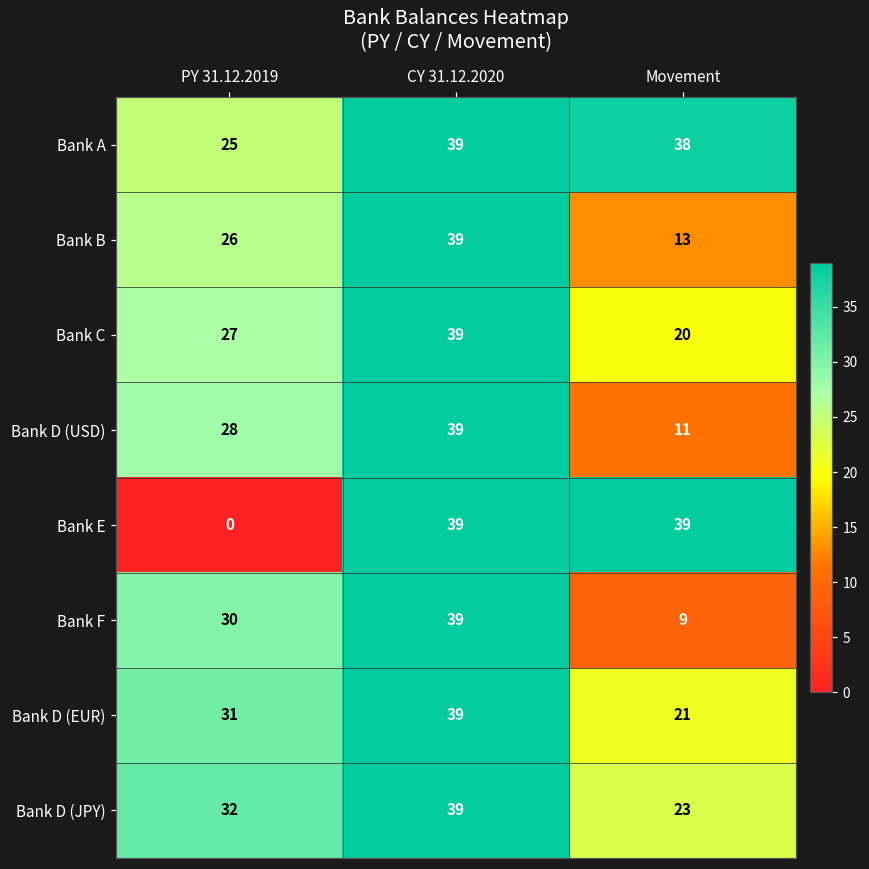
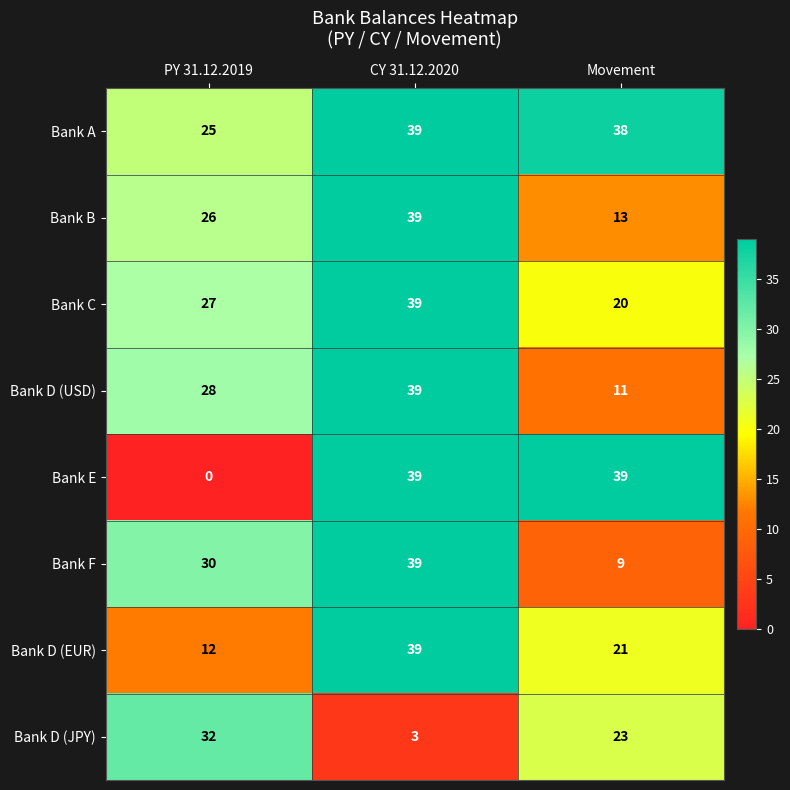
Bank D (EUR), PY 31.12.2019: 31 -> 12
Bank D (JPY), CY 31.12.2020: 39 -> 3
